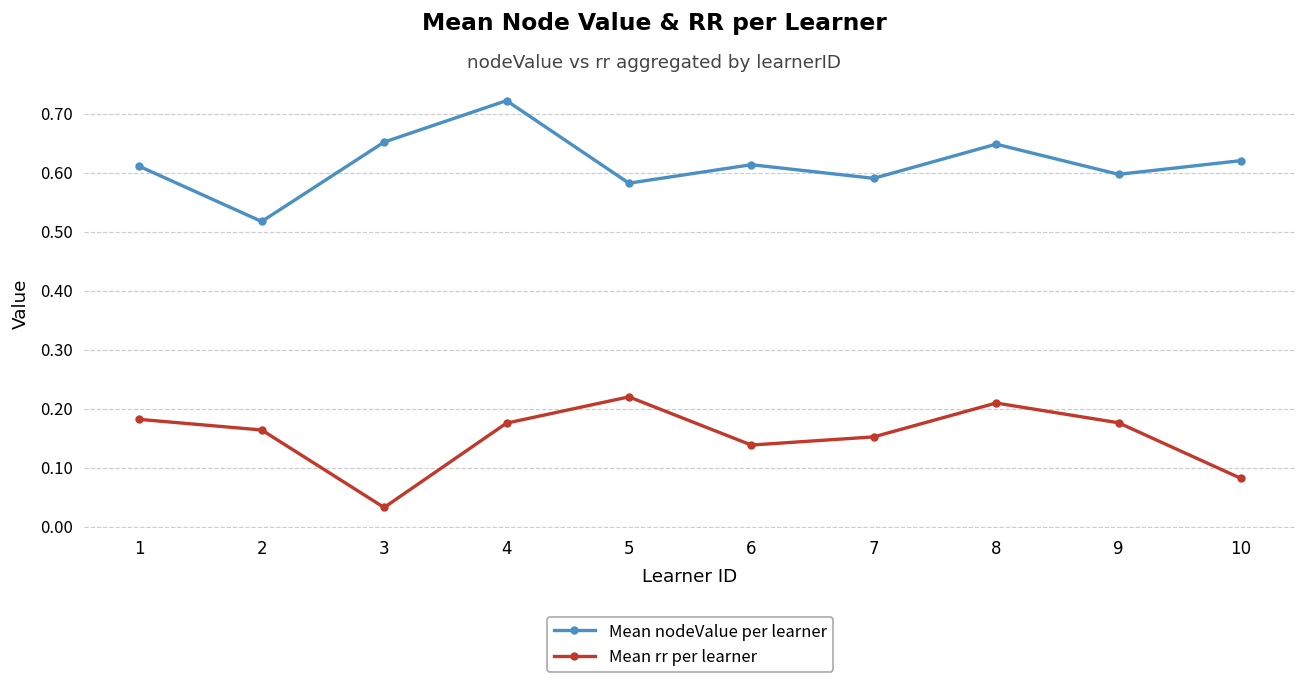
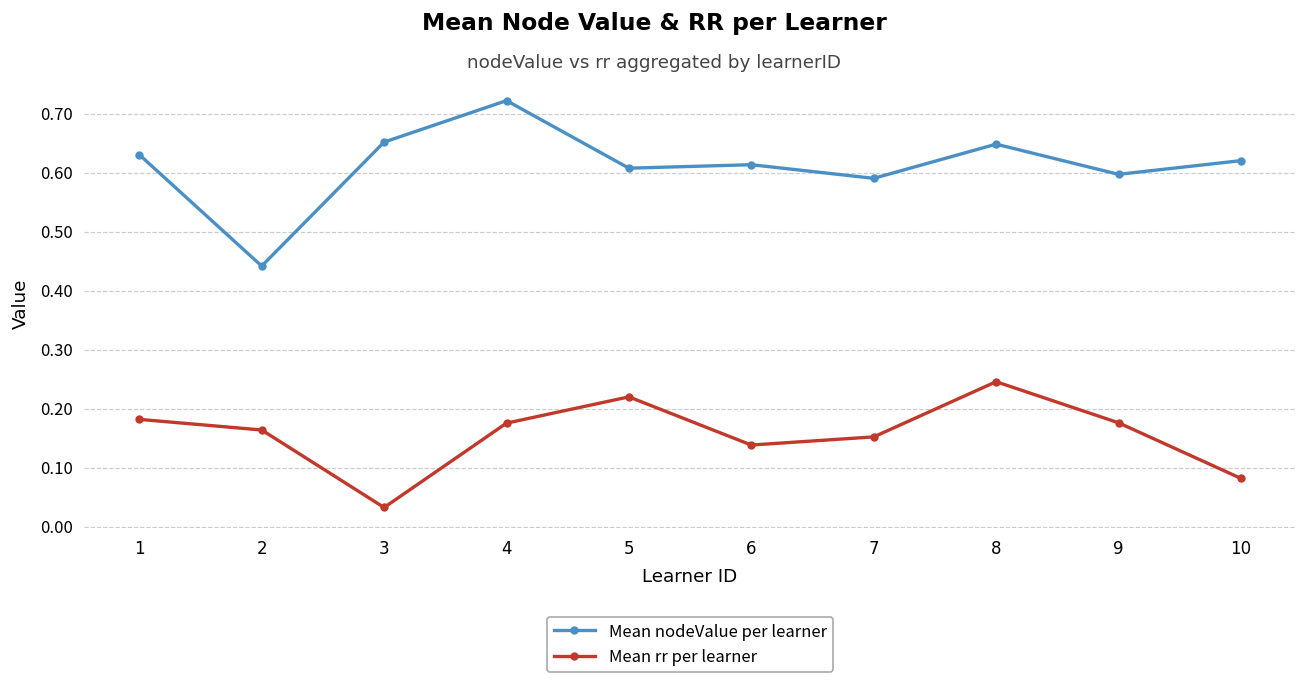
Mean nodeValue per learner, 1: 0.61 -> 0.63
Mean nodeValue per learner, 2: 0.52 -> 0.44
Mean nodeValue per learner, 5: 0.58 -> 0.61
Mean rr per learner, 8: 0.21 -> 0.25
